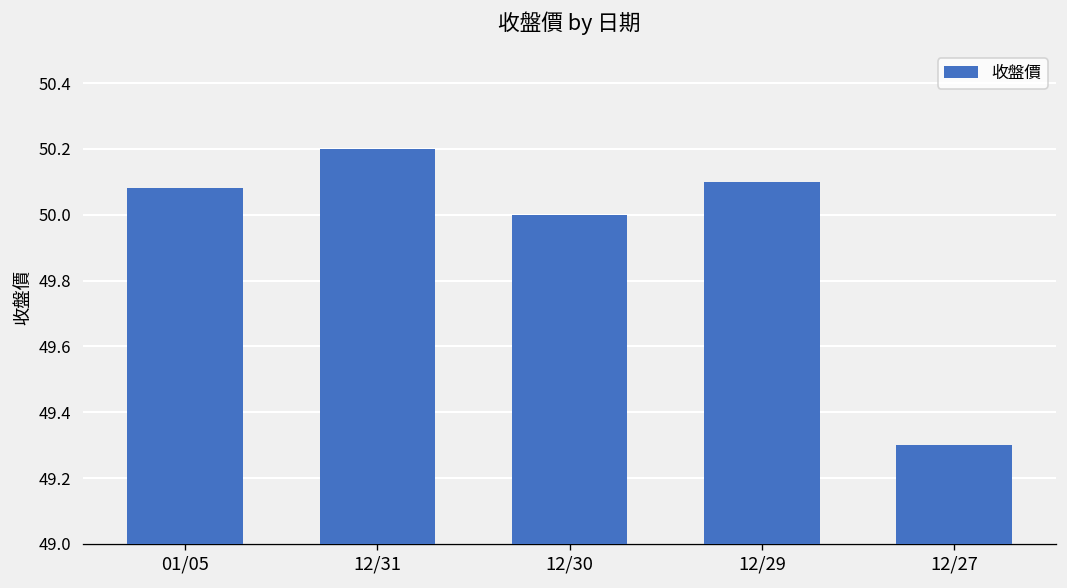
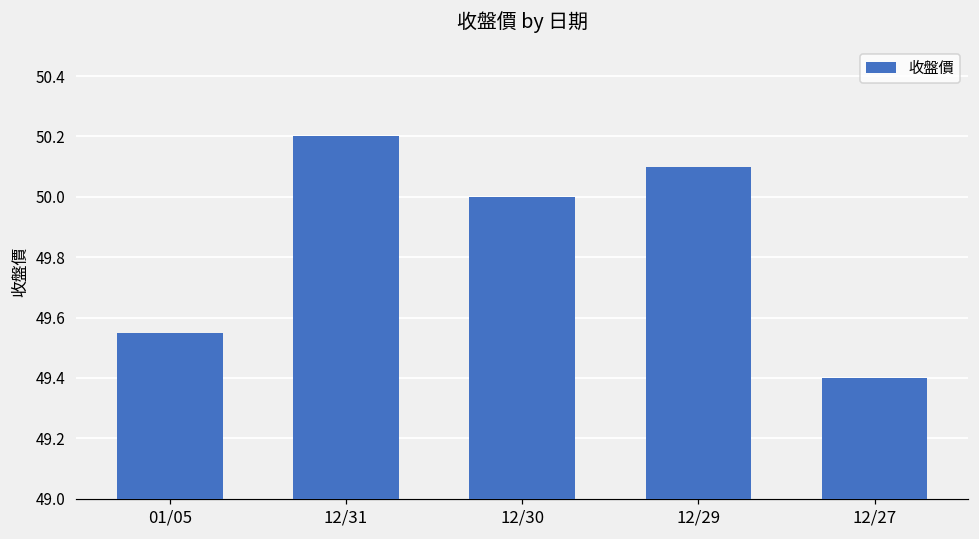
01/05: 50.08 -> 49.55
12/27: 49.3 -> 49.4
